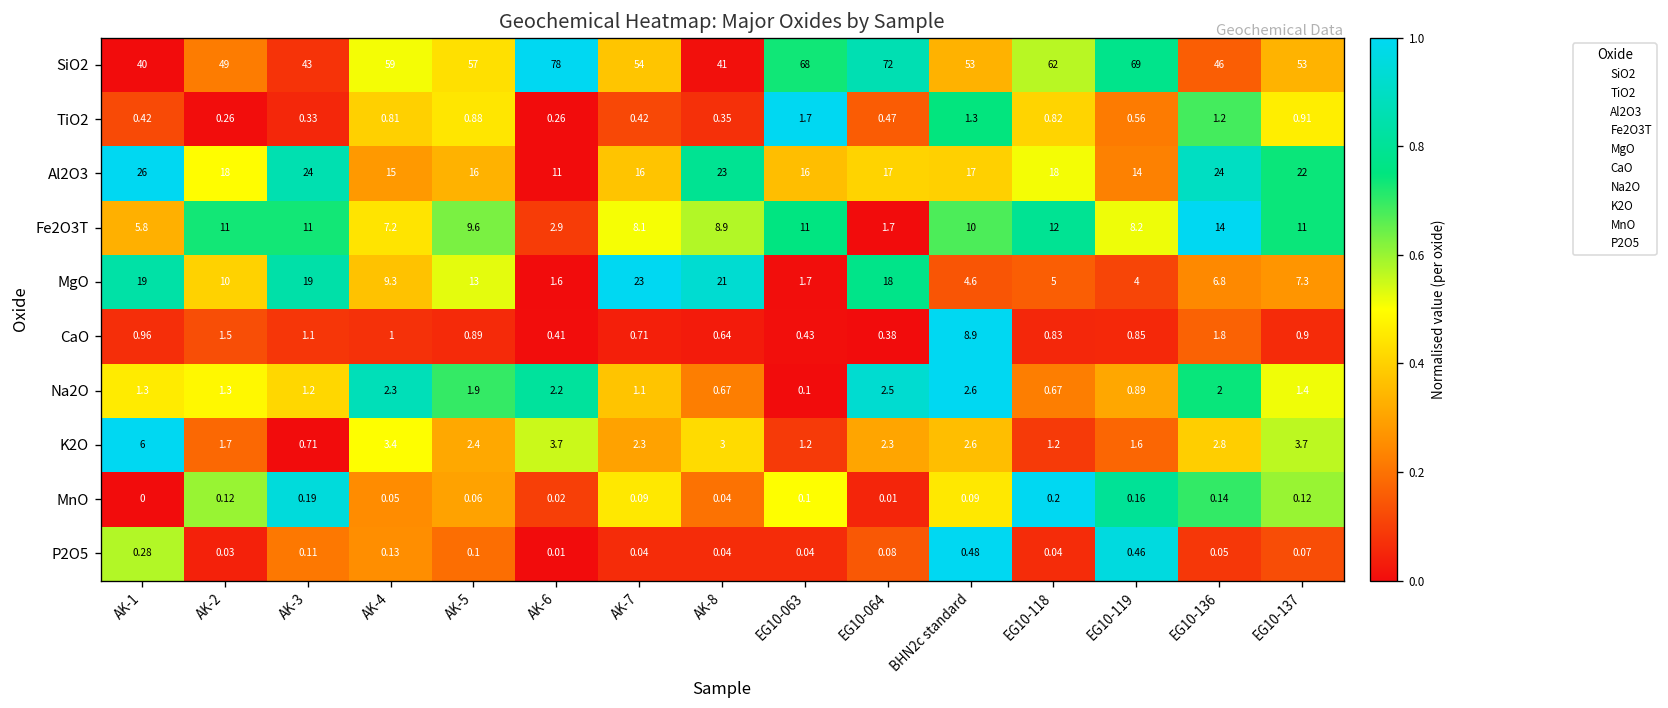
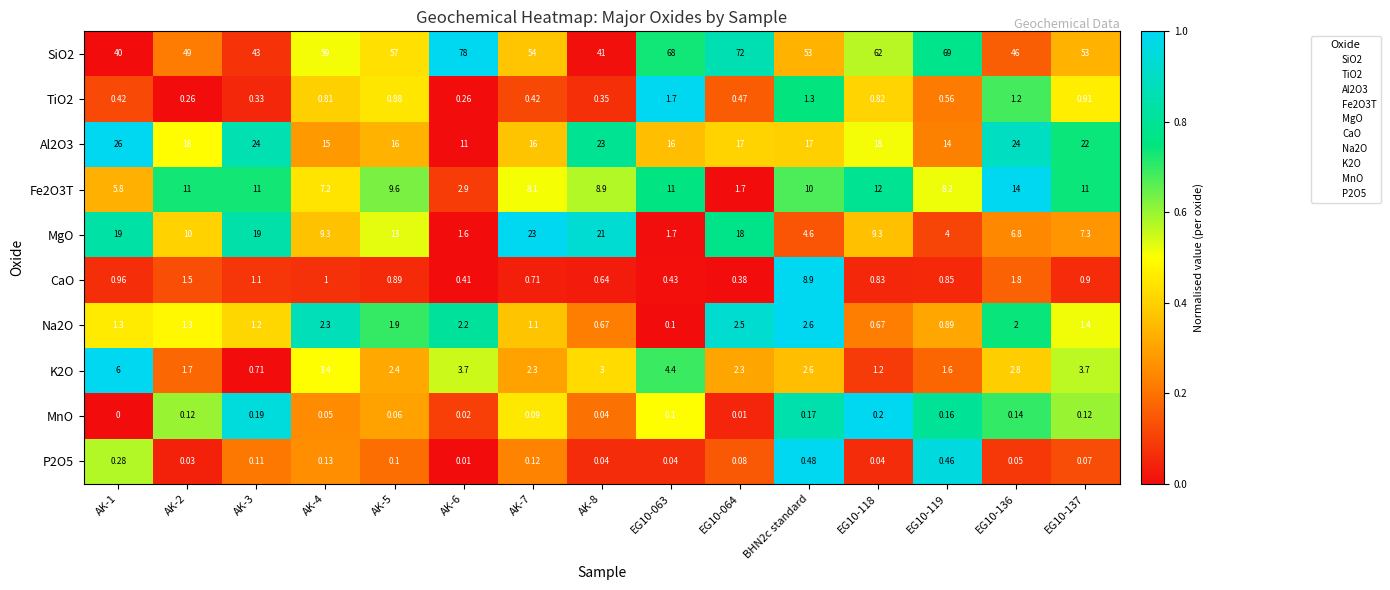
MgO, EG10-118: 5 -> 9.3
K2O, EG10-063: 1.2 -> 4.4
MnO, BHN2c standard: 0.09 -> 0.17
P2O5, AK-7: 0.04 -> 0.12
